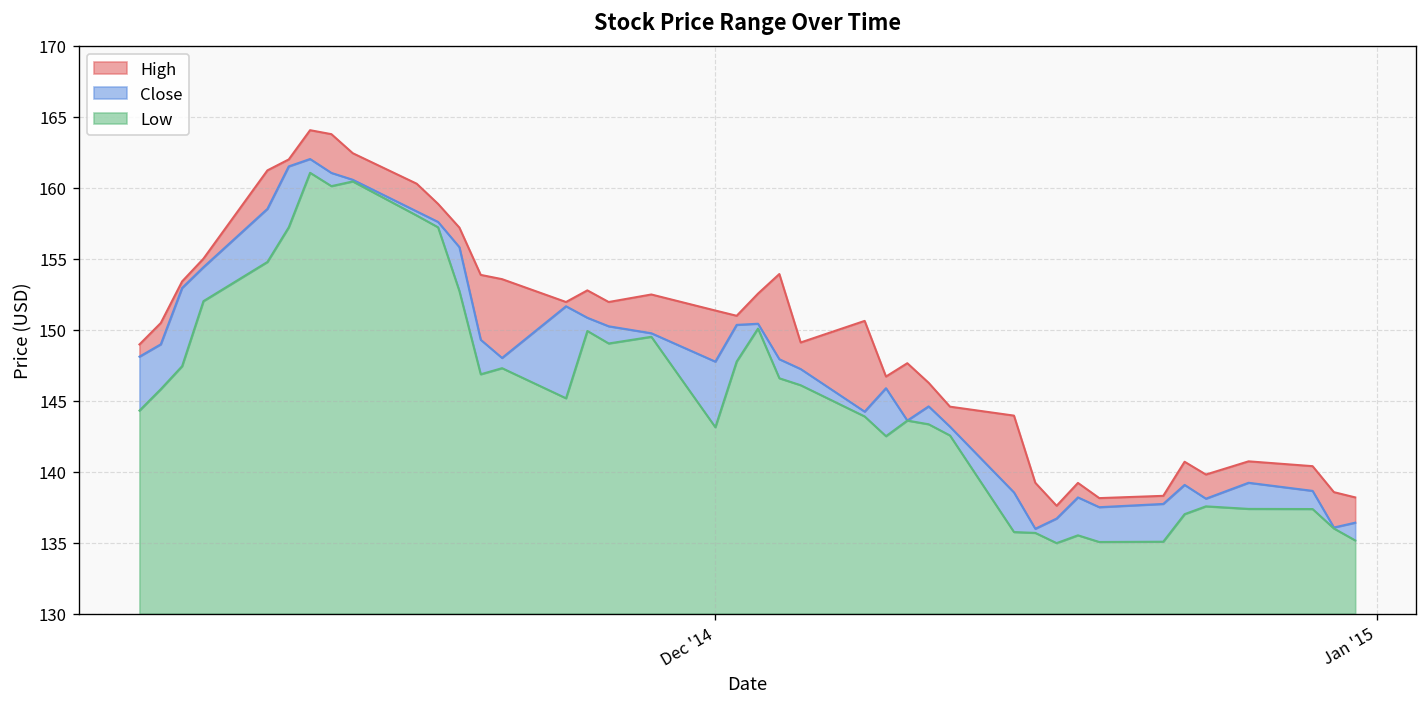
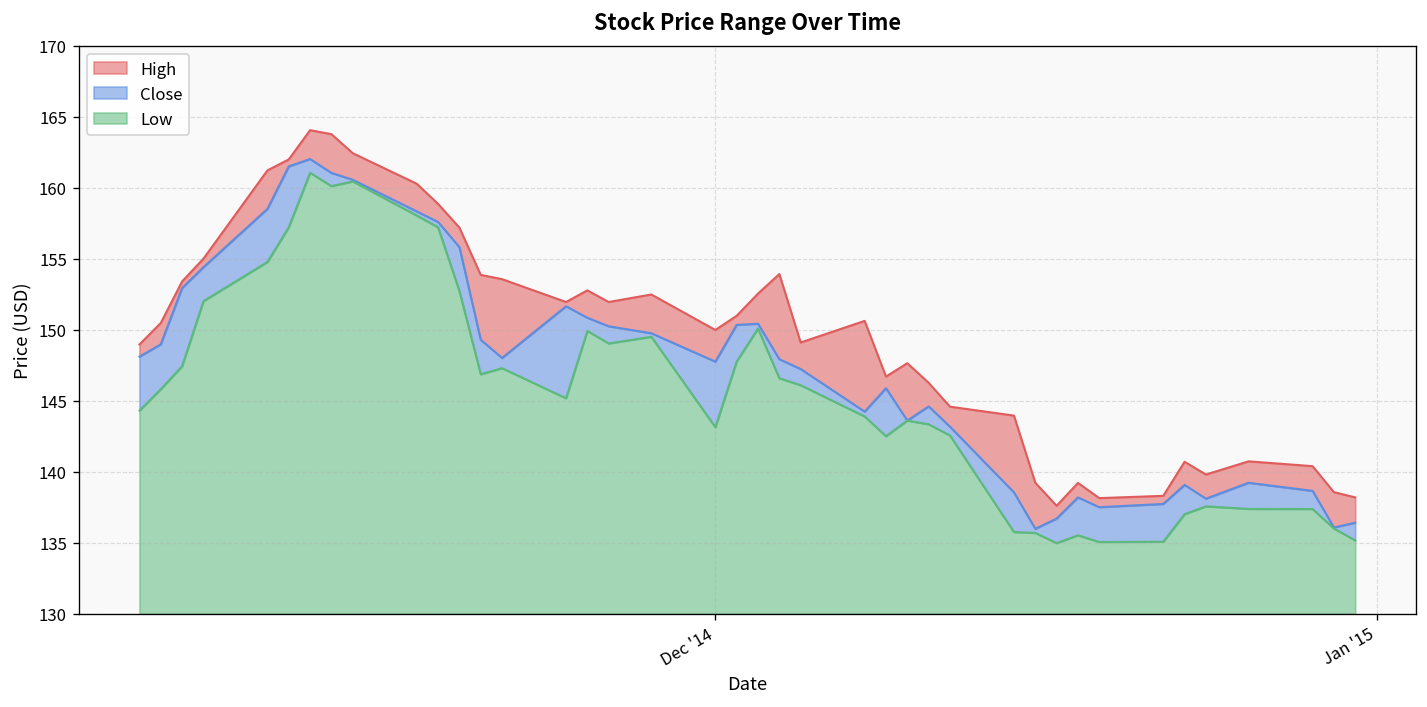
High, Dec '14: 151.4 -> 150.0
